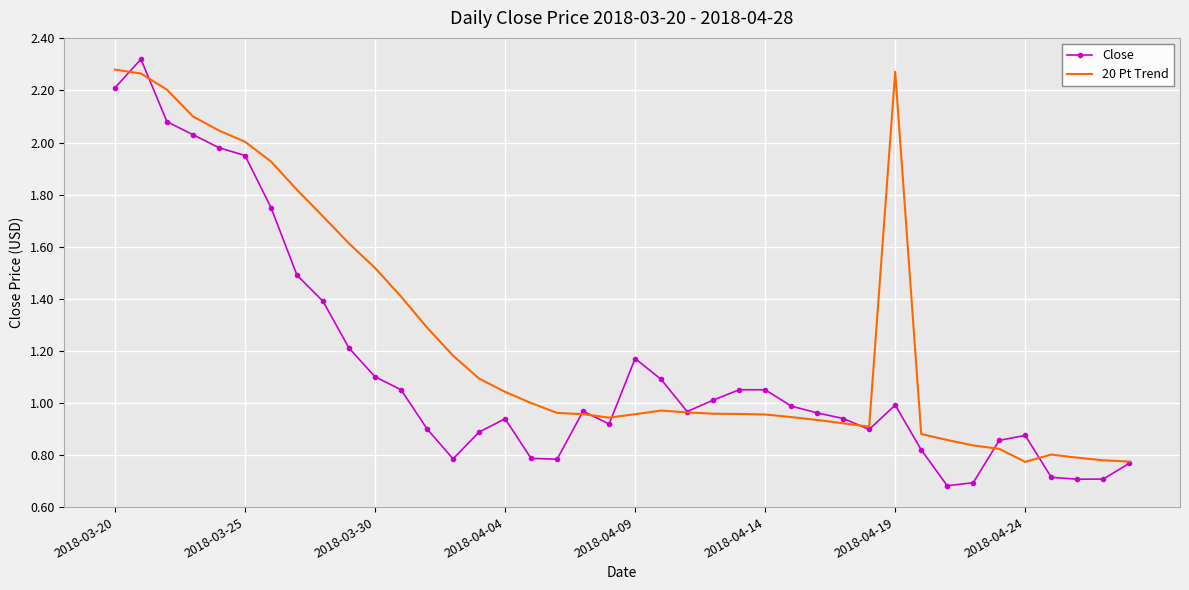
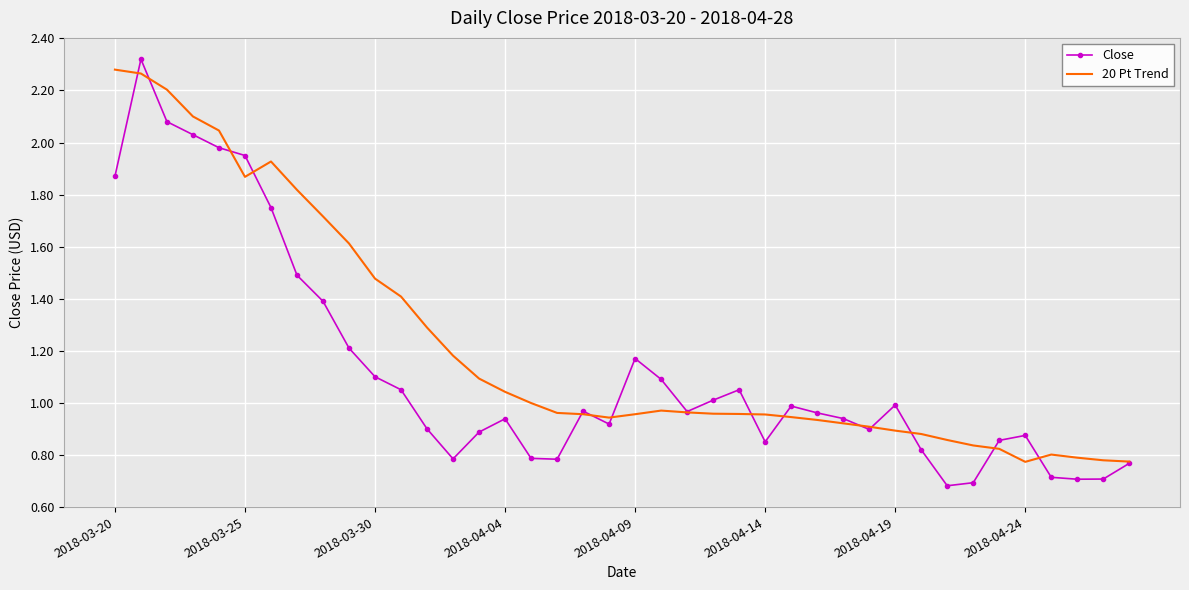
Close, 2018-03-20: 2.21 -> 1.87
20 Pt Trend, 2018-03-25: 2.00 -> 1.87
20 Pt Trend, 2018-03-30: 1.52 -> 1.48
Close, 2018-04-14: 1.05 -> 0.85
20 Pt Trend, 2018-04-19: 2.27 -> 0.89
